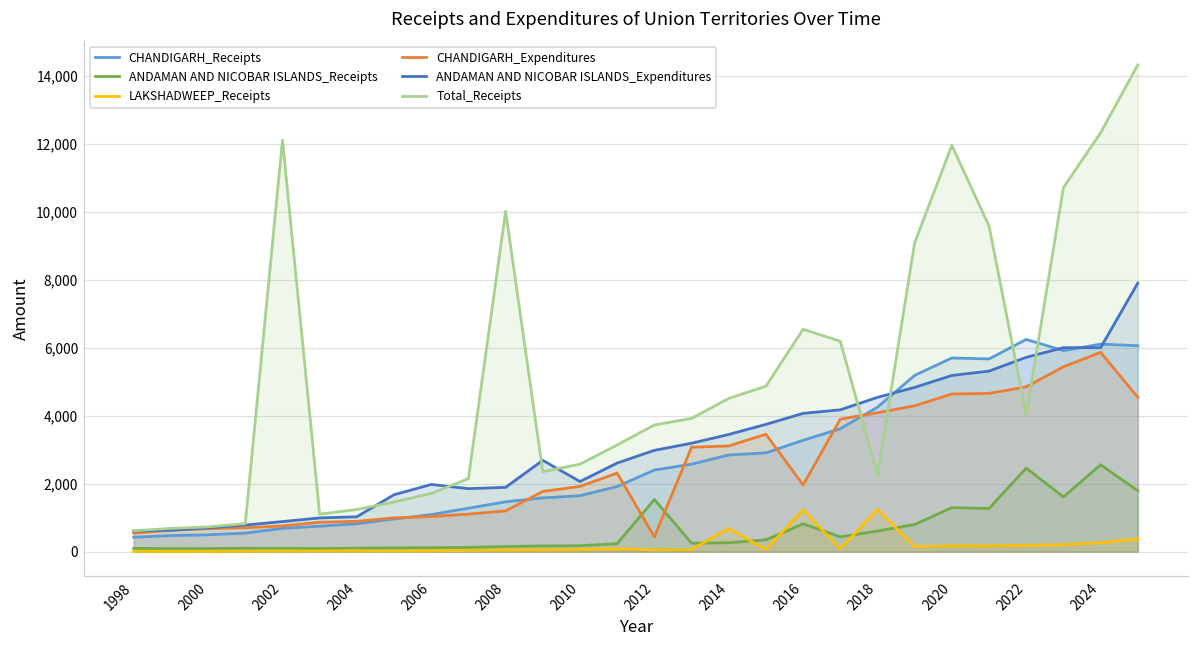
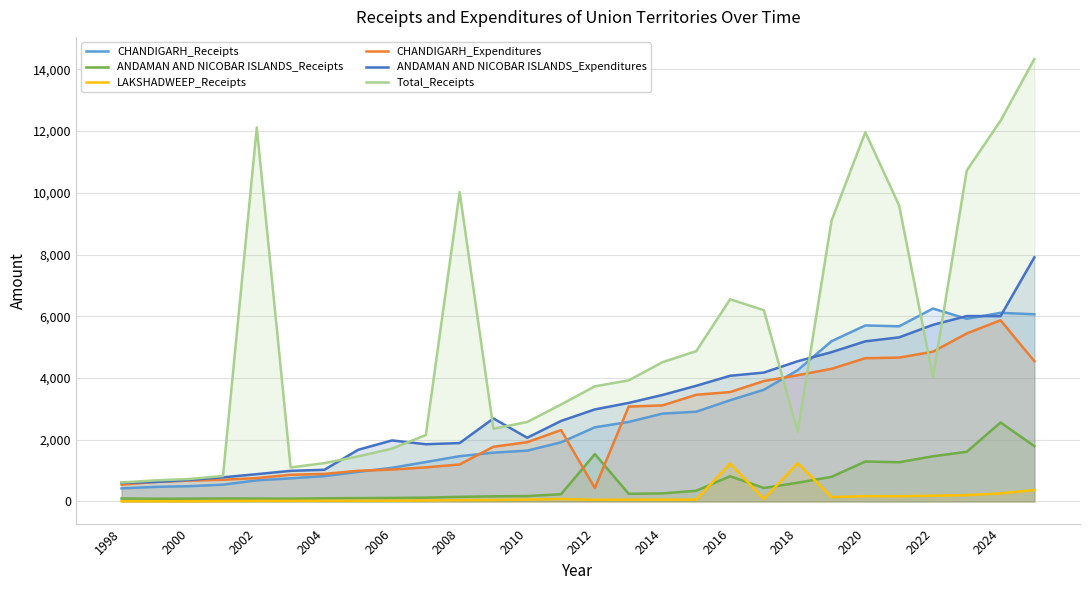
LAKSHADWEEP_Receipts, 2014: 700 -> 100
CHANDIGARH_Expenditures, 2016: 2,000 -> 3,500
ANDAMAN AND NICOBAR ISLANDS_Receipts, 2022: 2,500 -> 1,500
